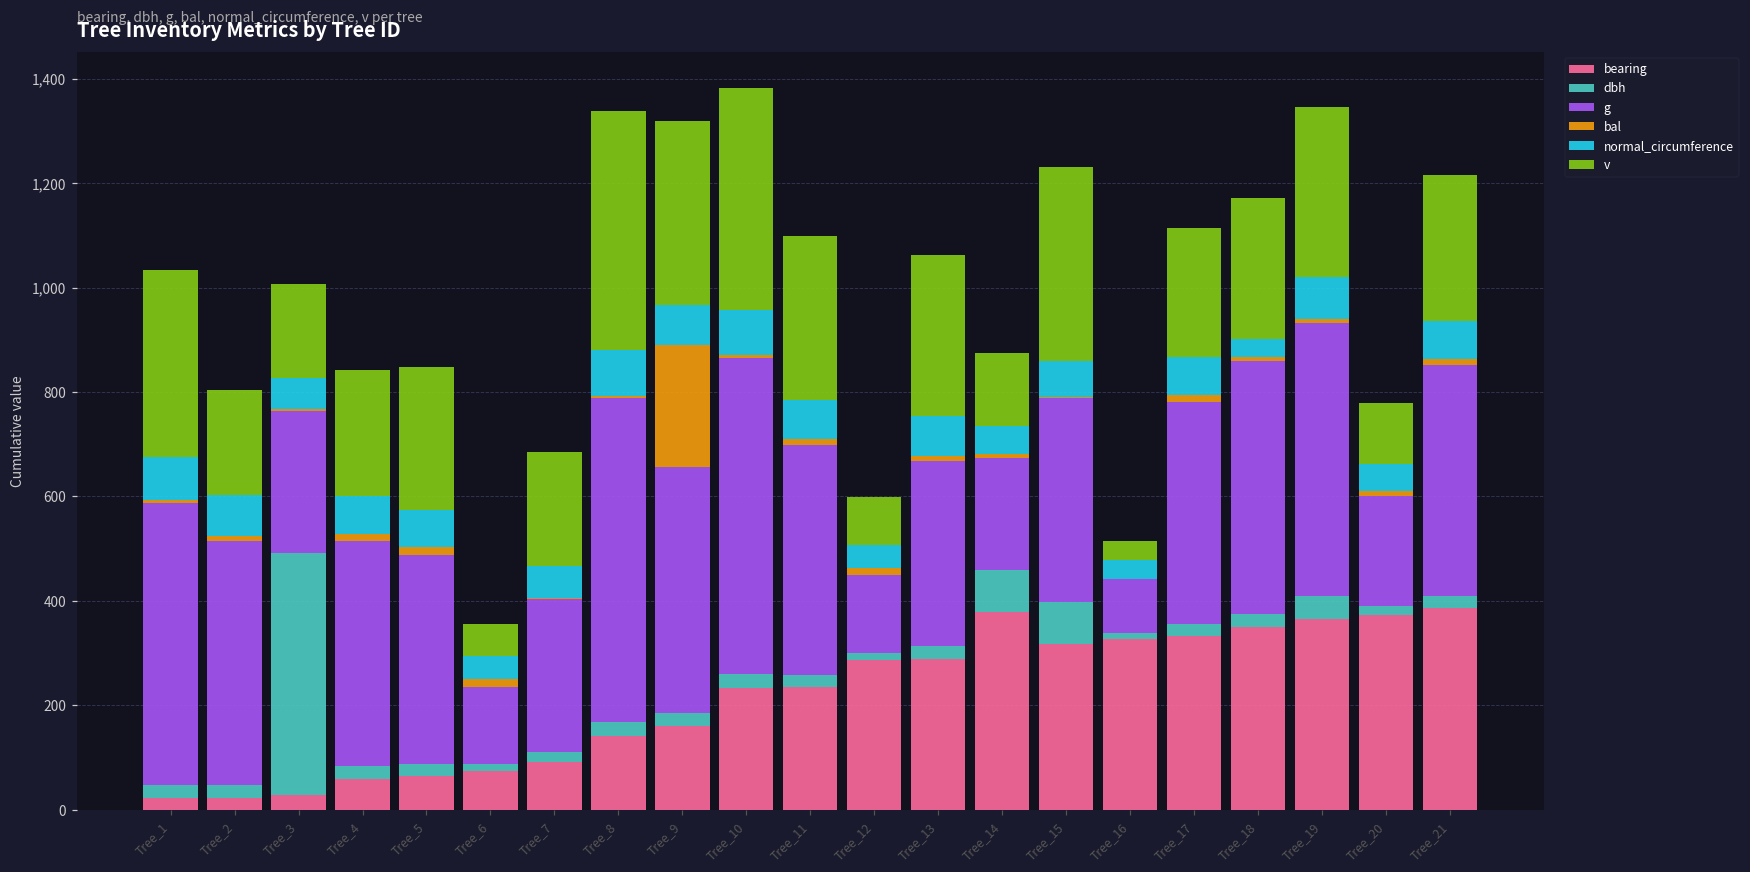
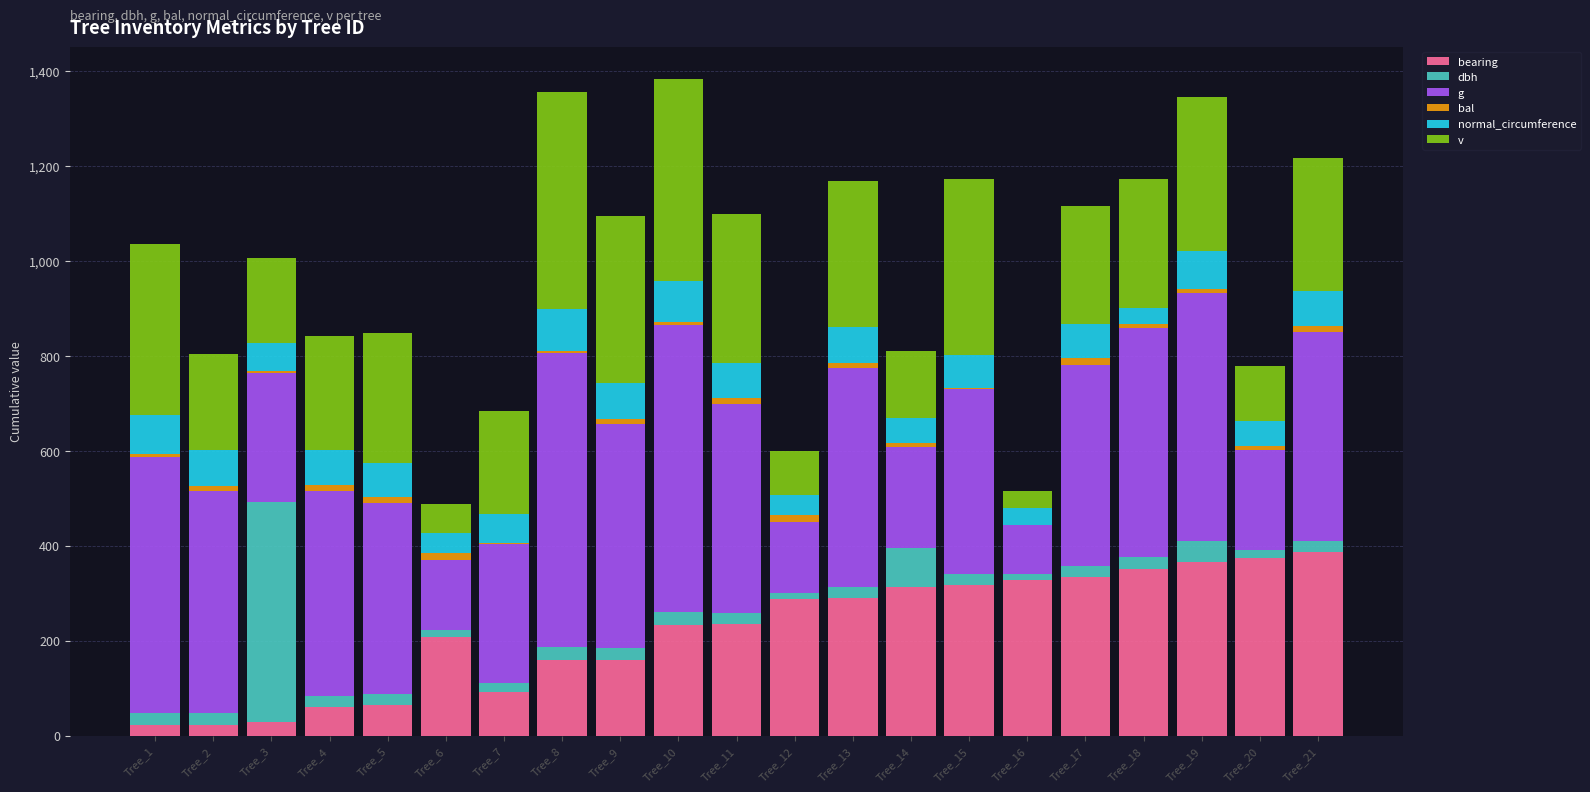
bearing, Tree_6: 80 -> 210
bearing, Tree_8: 140 -> 160
bal, Tree_9: 230 -> 10
g, Tree_13: 350 -> 460
bearing, Tree_14: 380 -> 310
dbh, Tree_15: 80 -> 20
